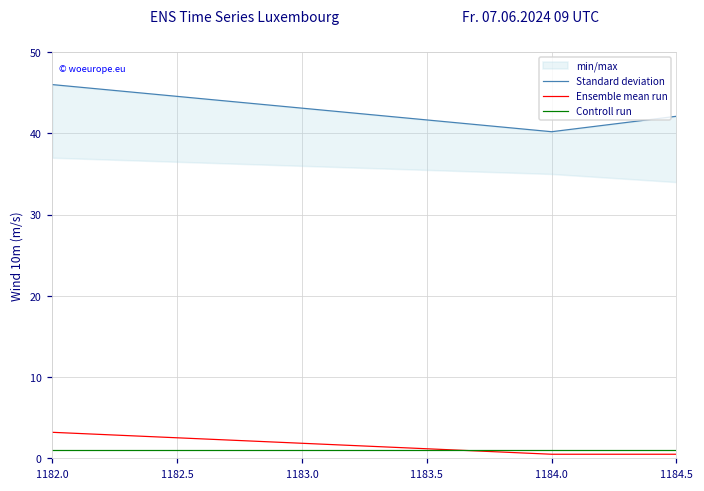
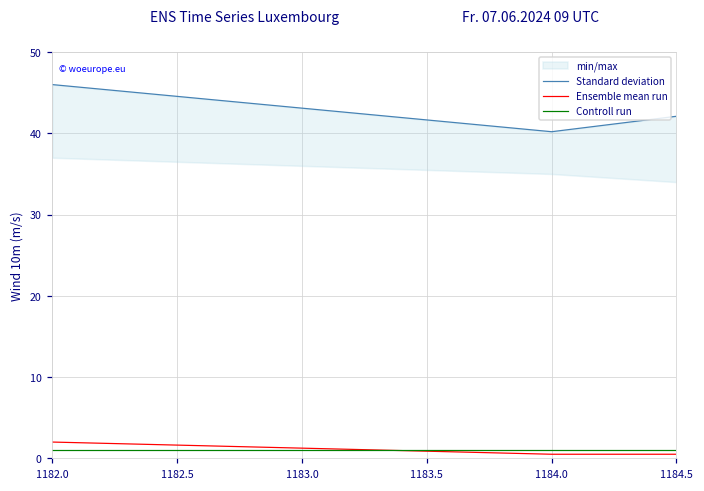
Ensemble mean run, 1182.0: 3 -> 2
